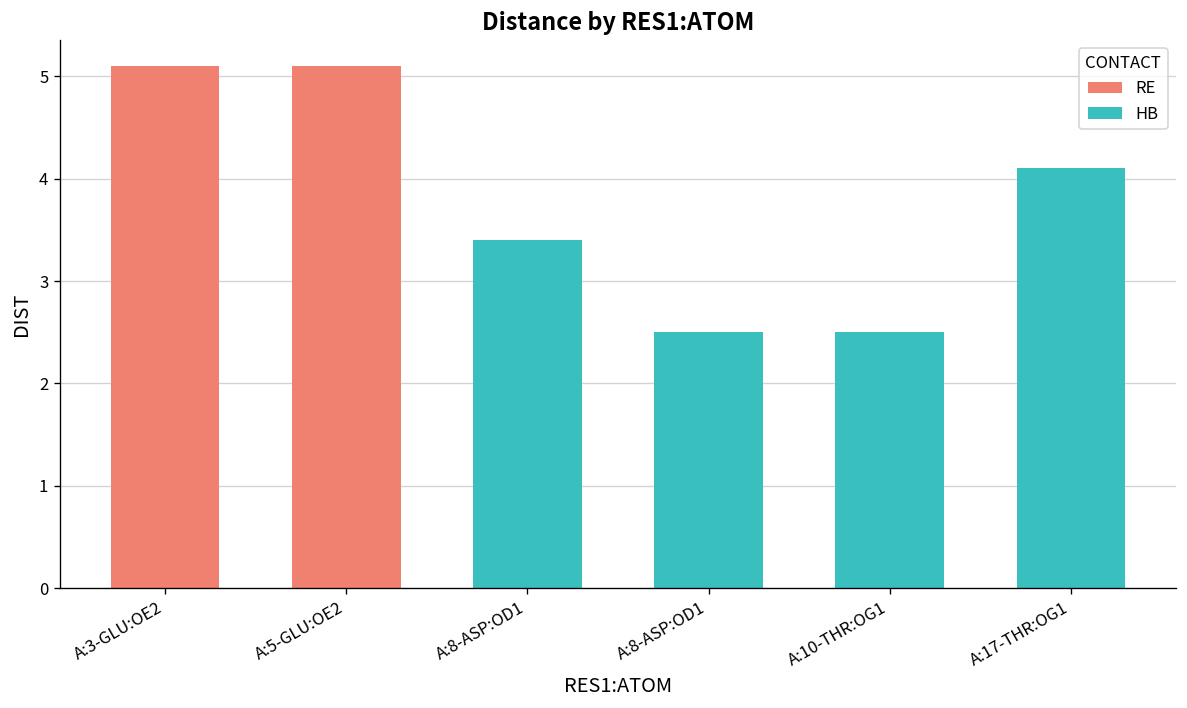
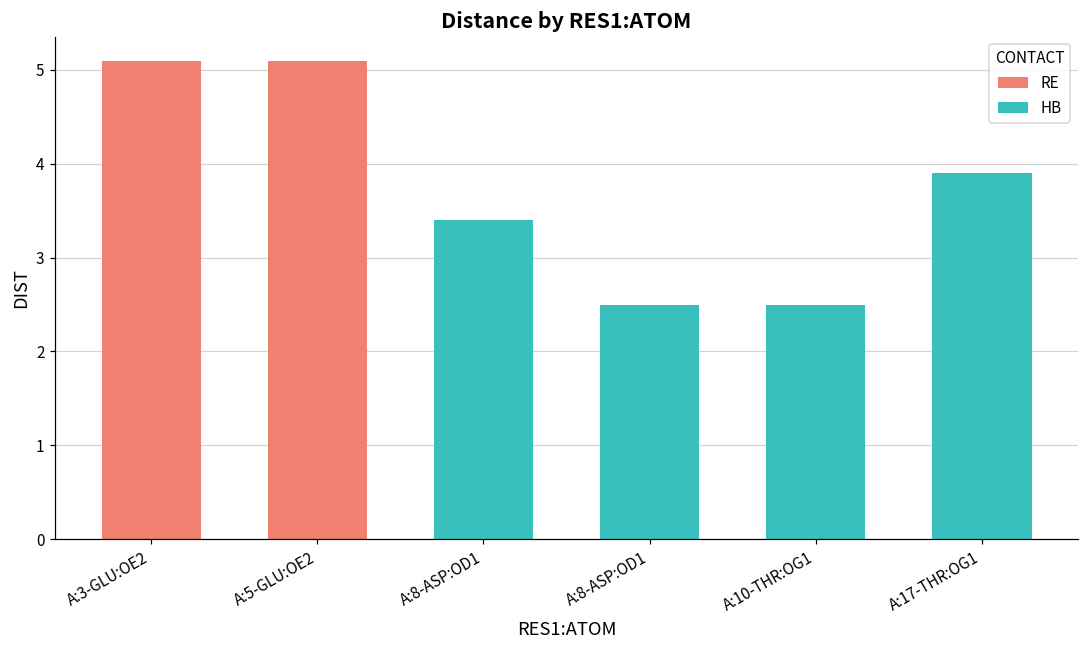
A:17-THR:OG1: 4.1 -> 3.9
